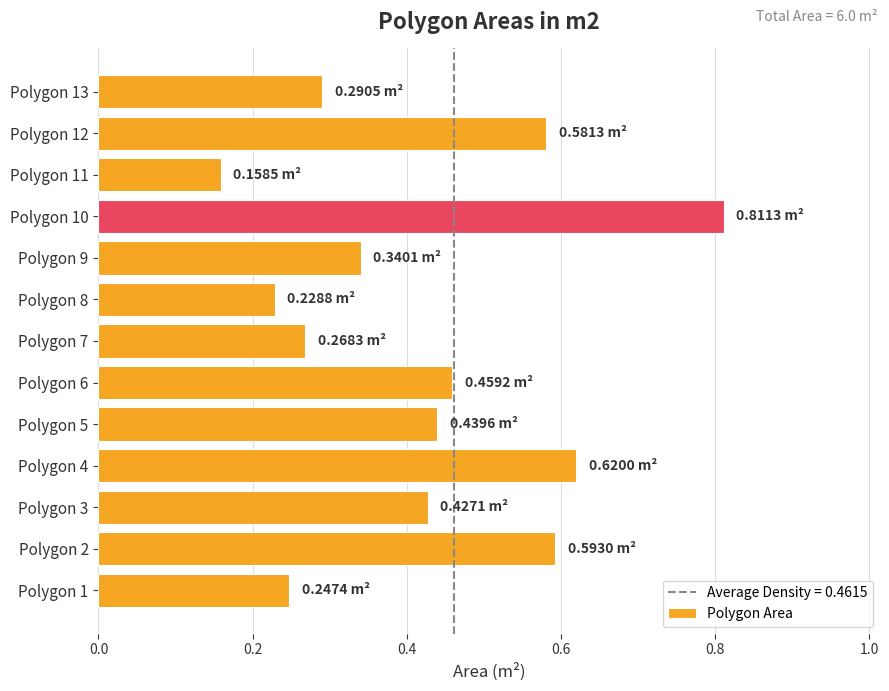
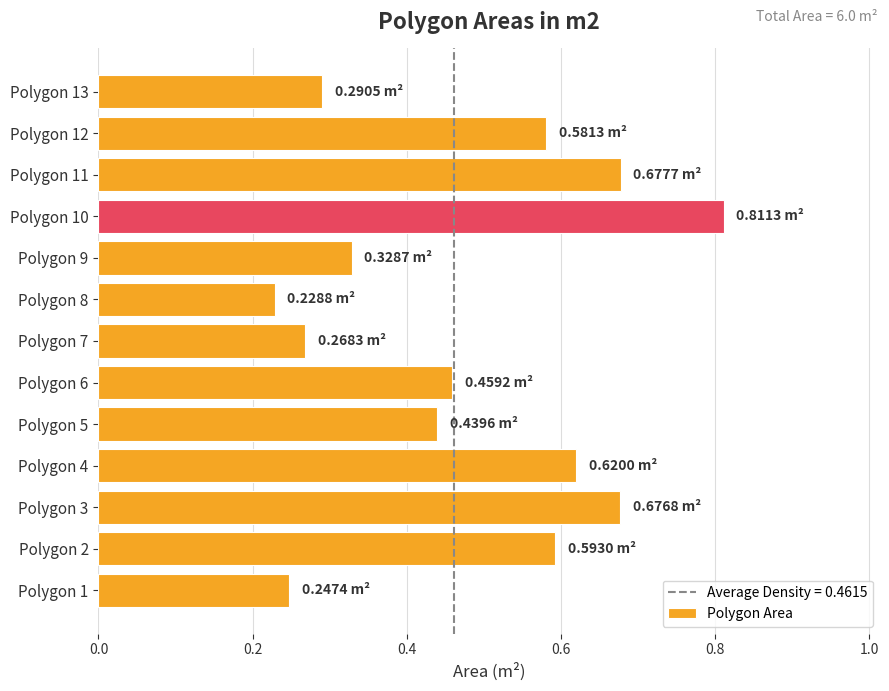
Polygon 11: 0.1585 -> 0.6777
Polygon 9: 0.3401 -> 0.3287
Polygon 3: 0.4271 -> 0.6768
